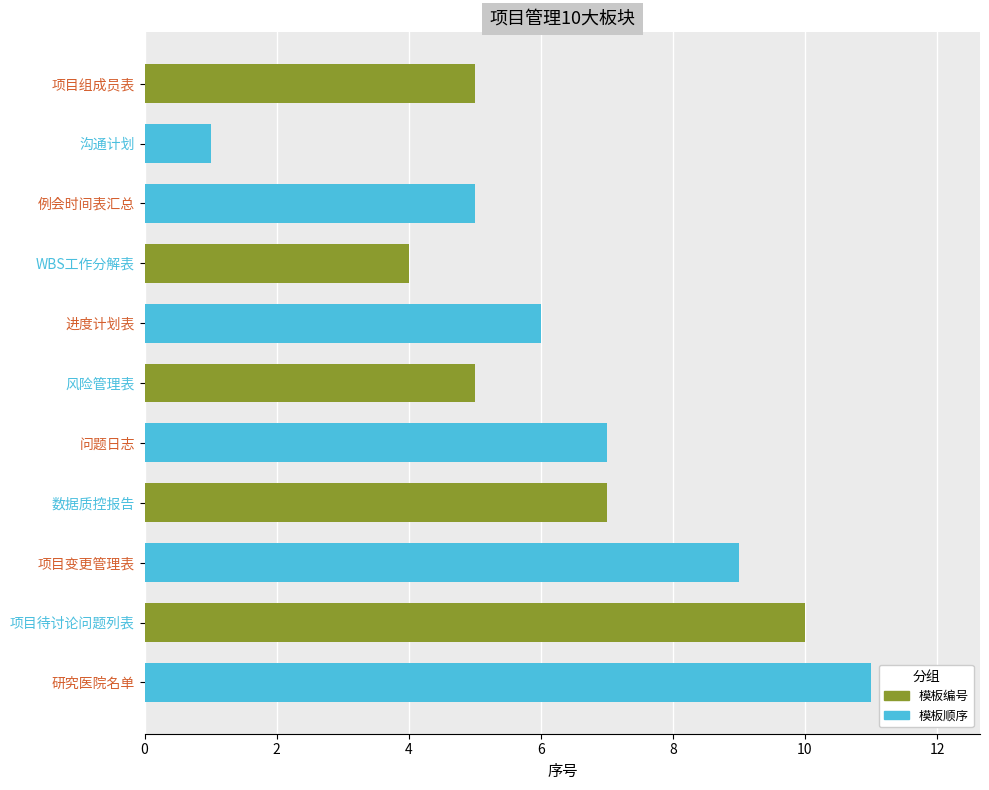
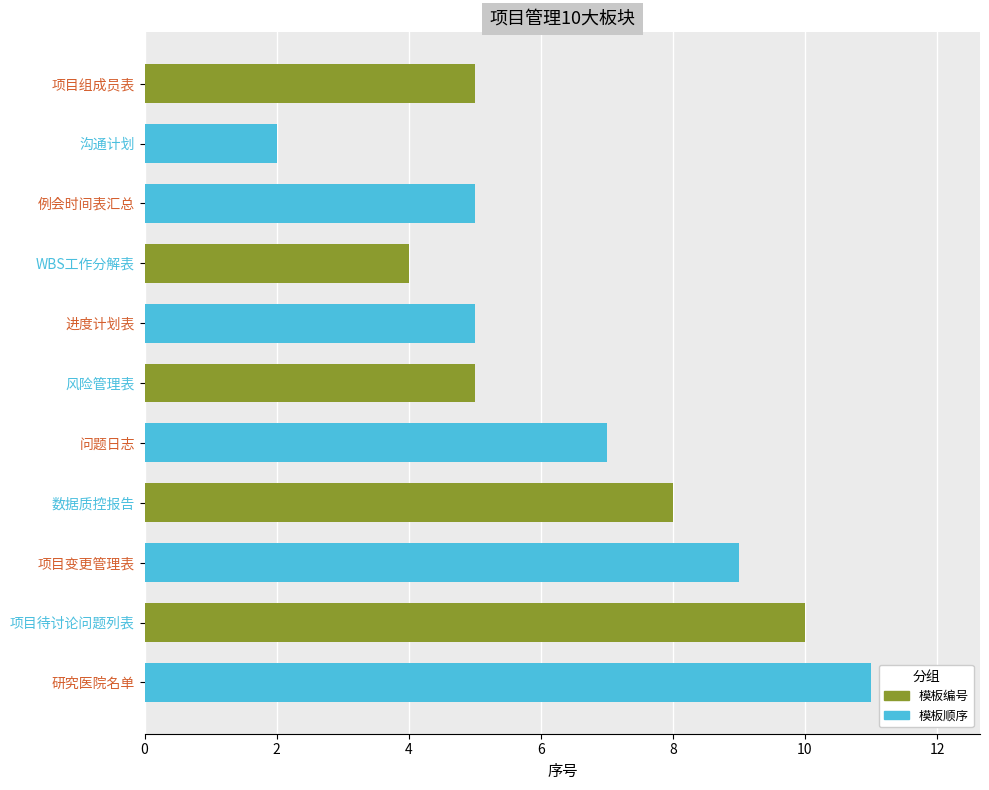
沟通计划: 1 -> 2
进度计划表: 6 -> 5
数据质控报告: 7 -> 8
